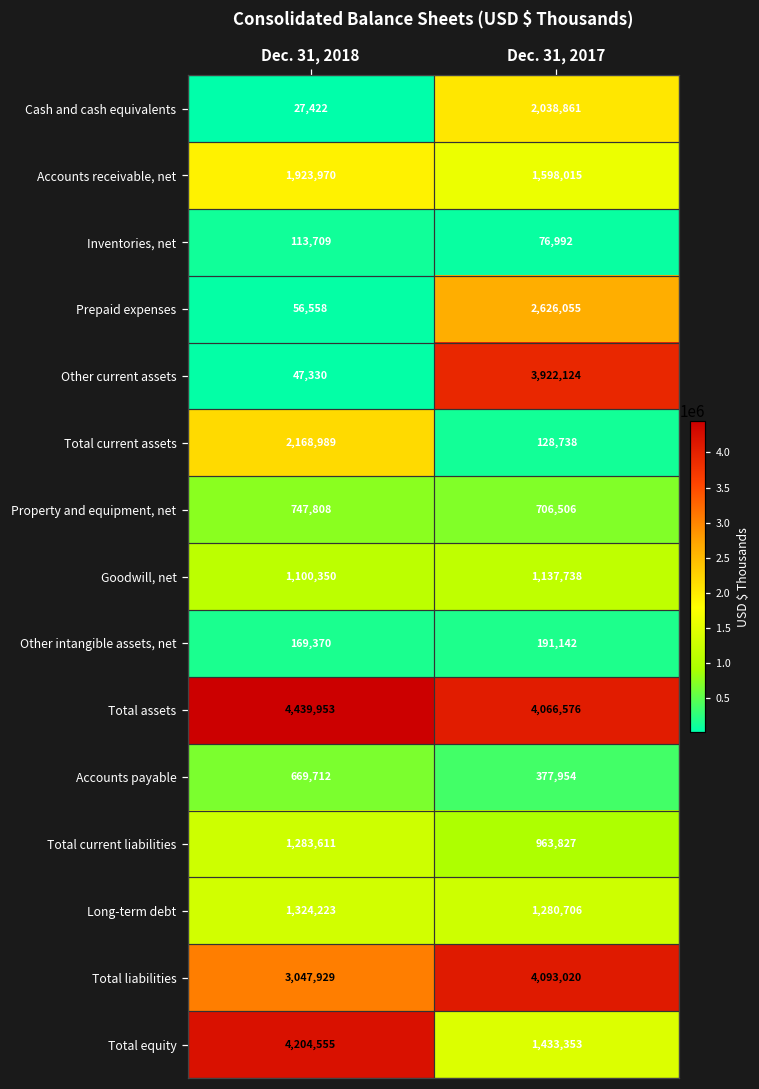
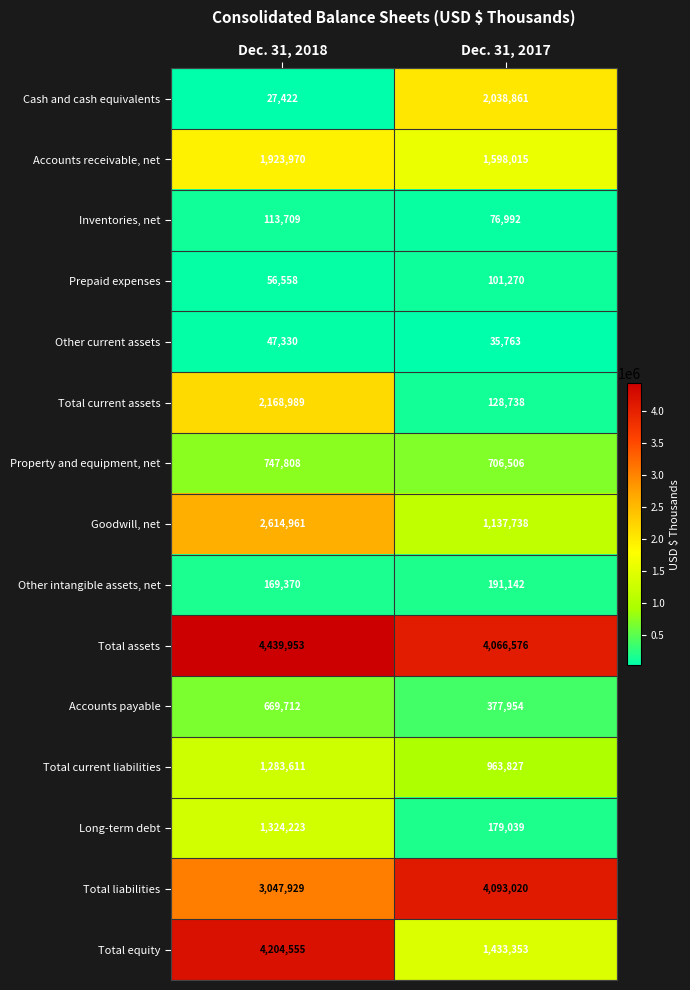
Prepaid expenses, Dec. 31, 2017: 2,626,055 -> 101,270
Other current assets, Dec. 31, 2017: 3,922,124 -> 35,763
Goodwill, net, Dec. 31, 2018: 1,100,350 -> 2,614,961
Long-term debt, Dec. 31, 2017: 1,280,706 -> 179,039
